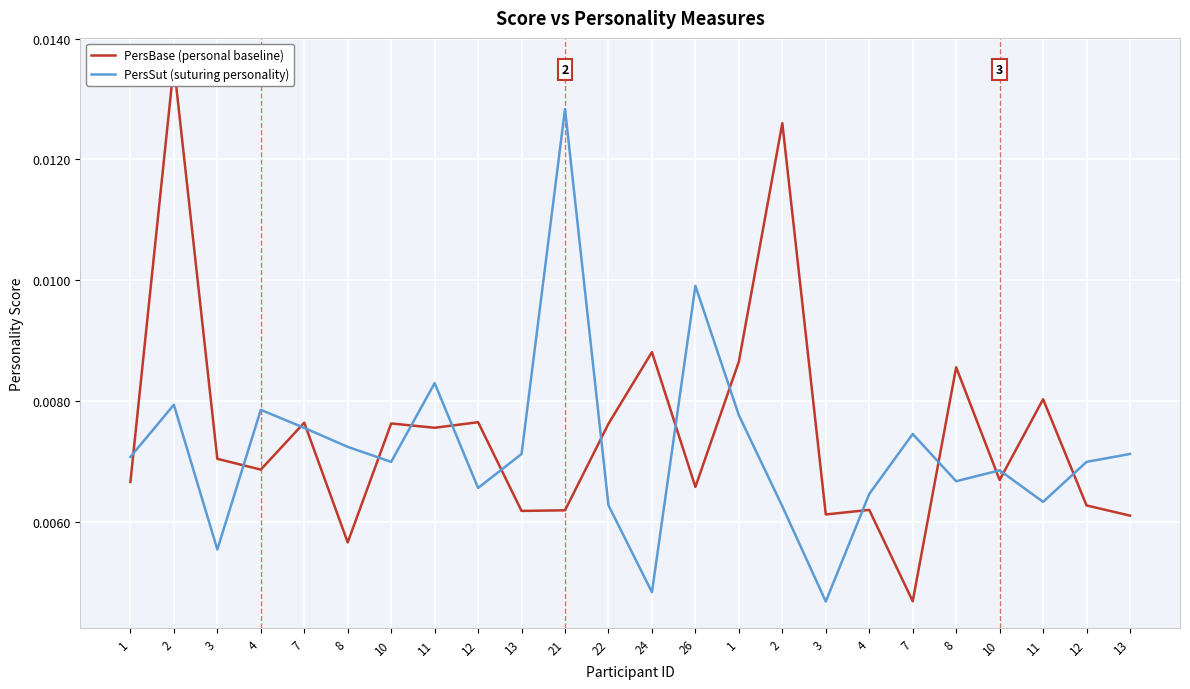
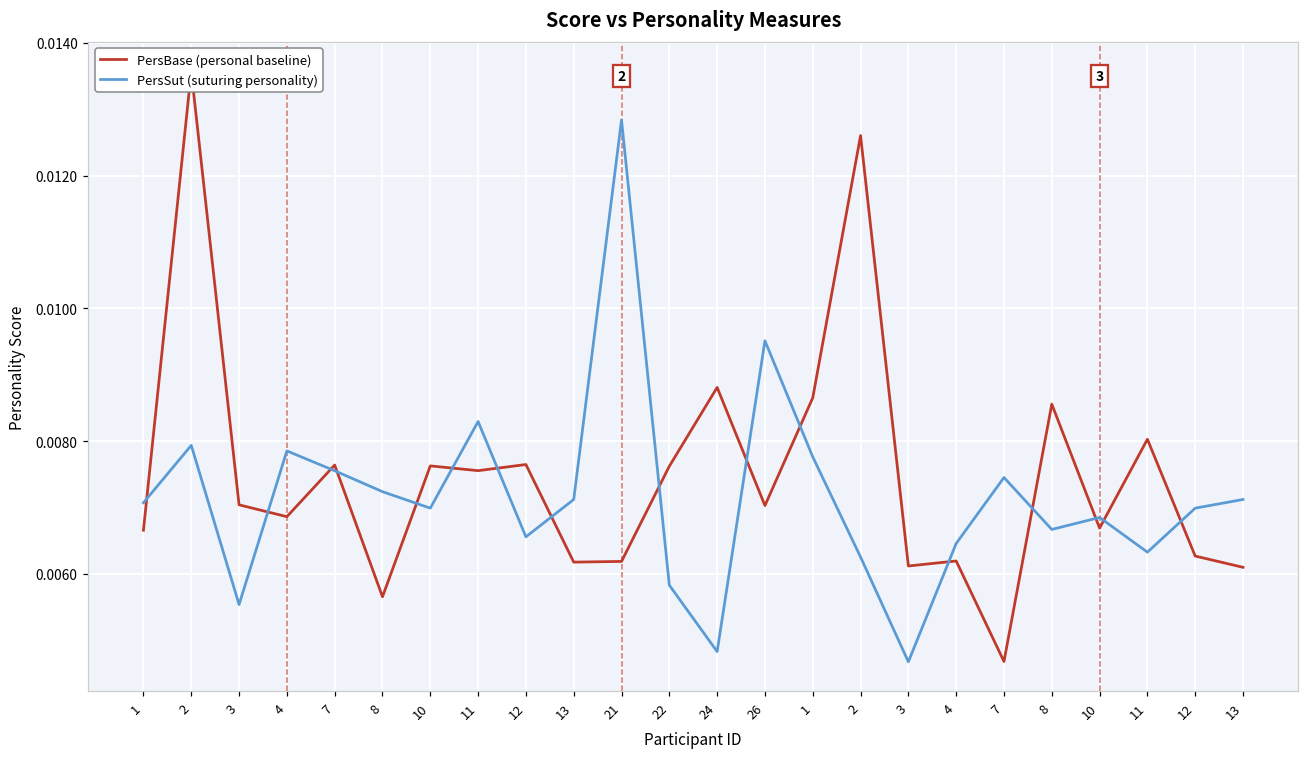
PersSut (suturing personality), 22: 0.0063 -> 0.0058
PersBase (personal baseline), 26: 0.0066 -> 0.0070
PersSut (suturing personality), 26: 0.0099 -> 0.0095
